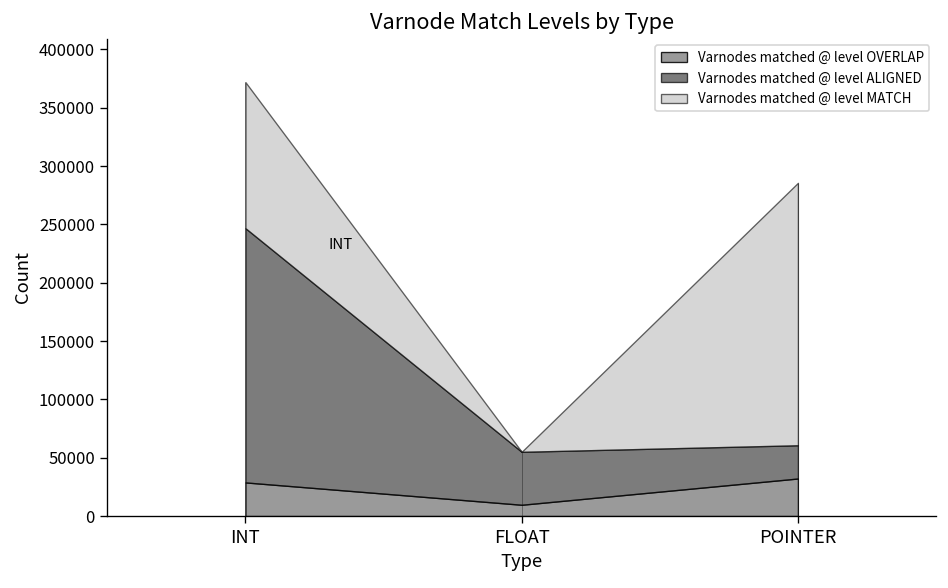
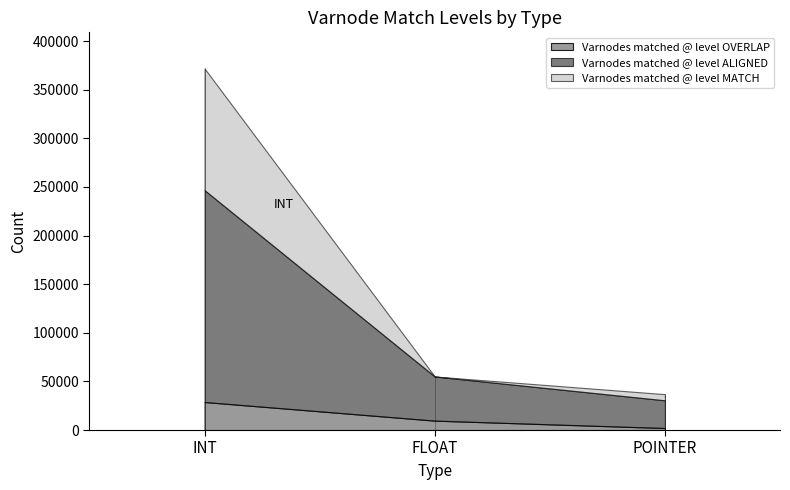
Varnodes matched @ level OVERLAP, POINTER: 30000 -> 0
Varnodes matched @ level MATCH, POINTER: 220000 -> 10000
